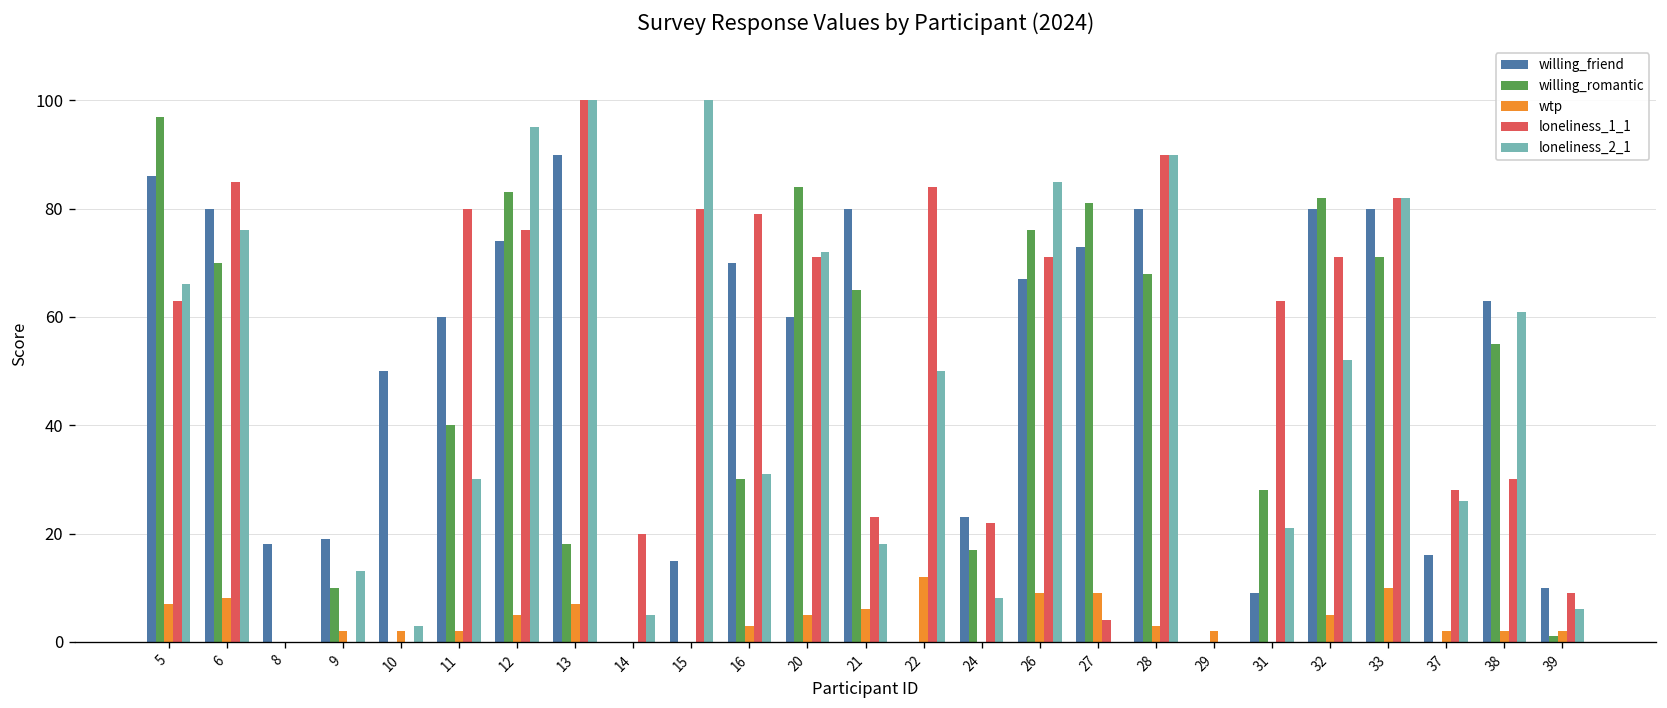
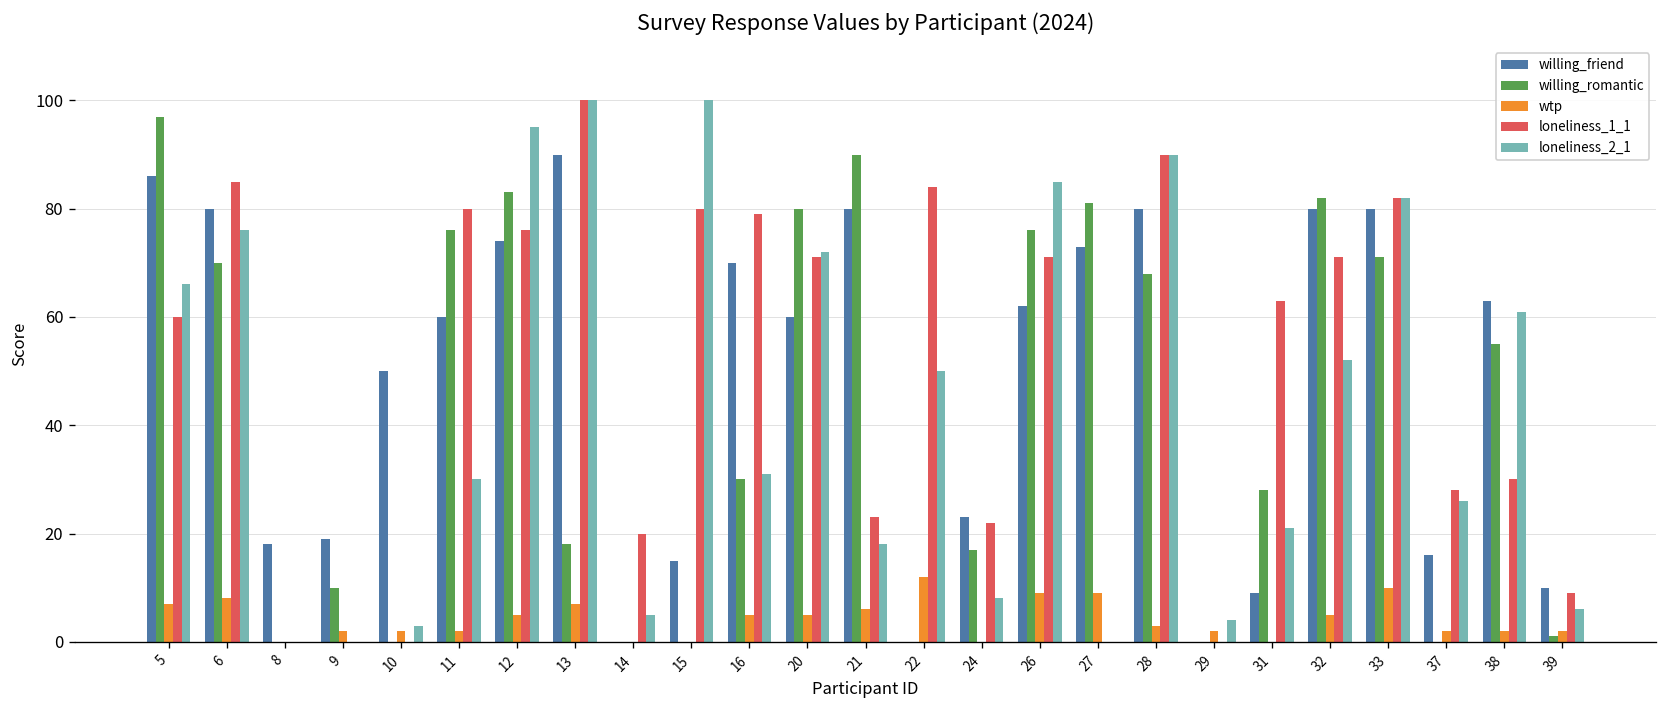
loneliness_1_1, 5: 63 -> 60
loneliness_2_1, 9: 13 -> 0
willing_romantic, 11: 40 -> 76
wtp, 16: 3 -> 5
willing_romantic, 20: 84 -> 80
willing_romantic, 21: 65 -> 90
willing_friend, 26: 67 -> 62
loneliness_1_1, 27: 4 -> 0
loneliness_2_1, 29: 0 -> 4
